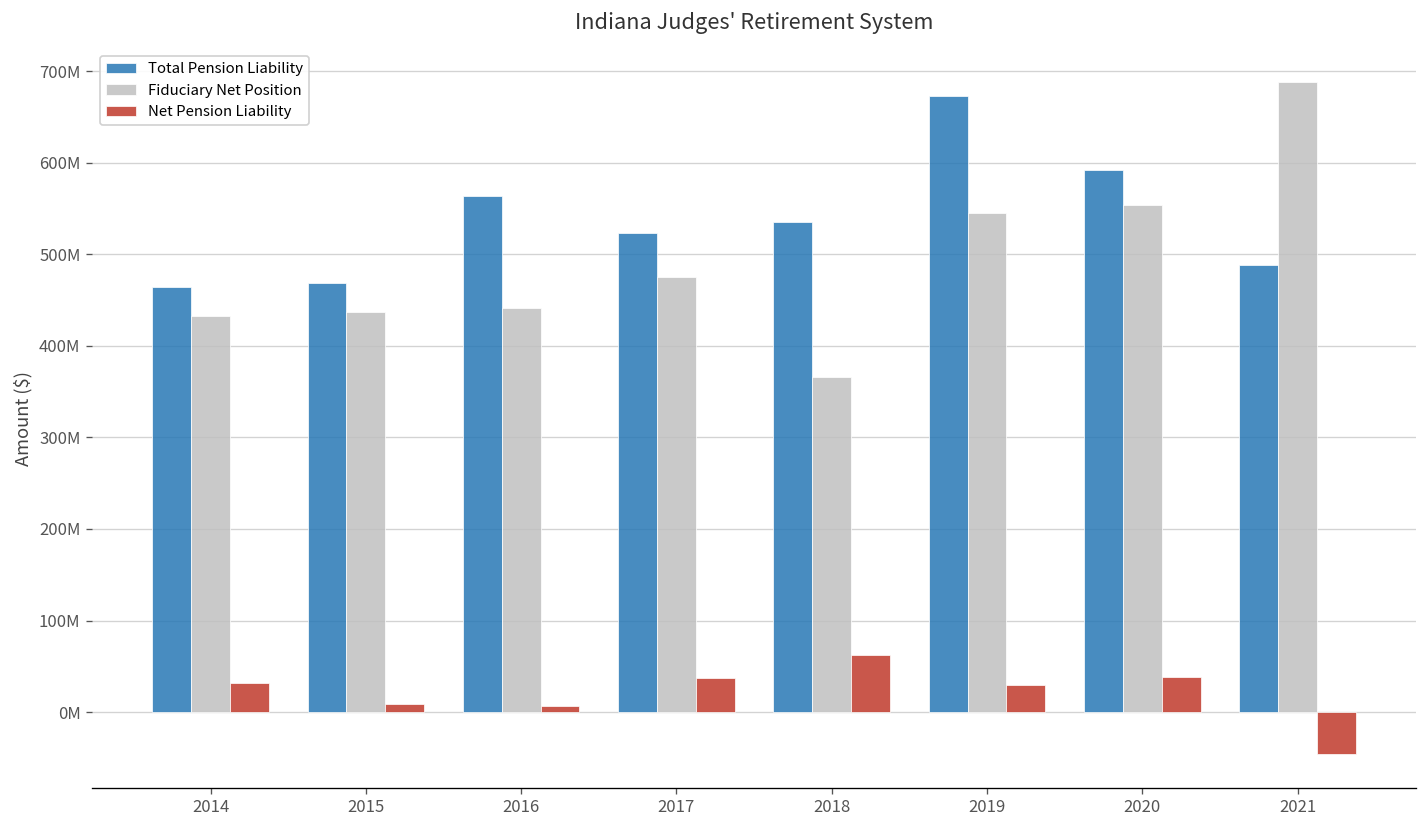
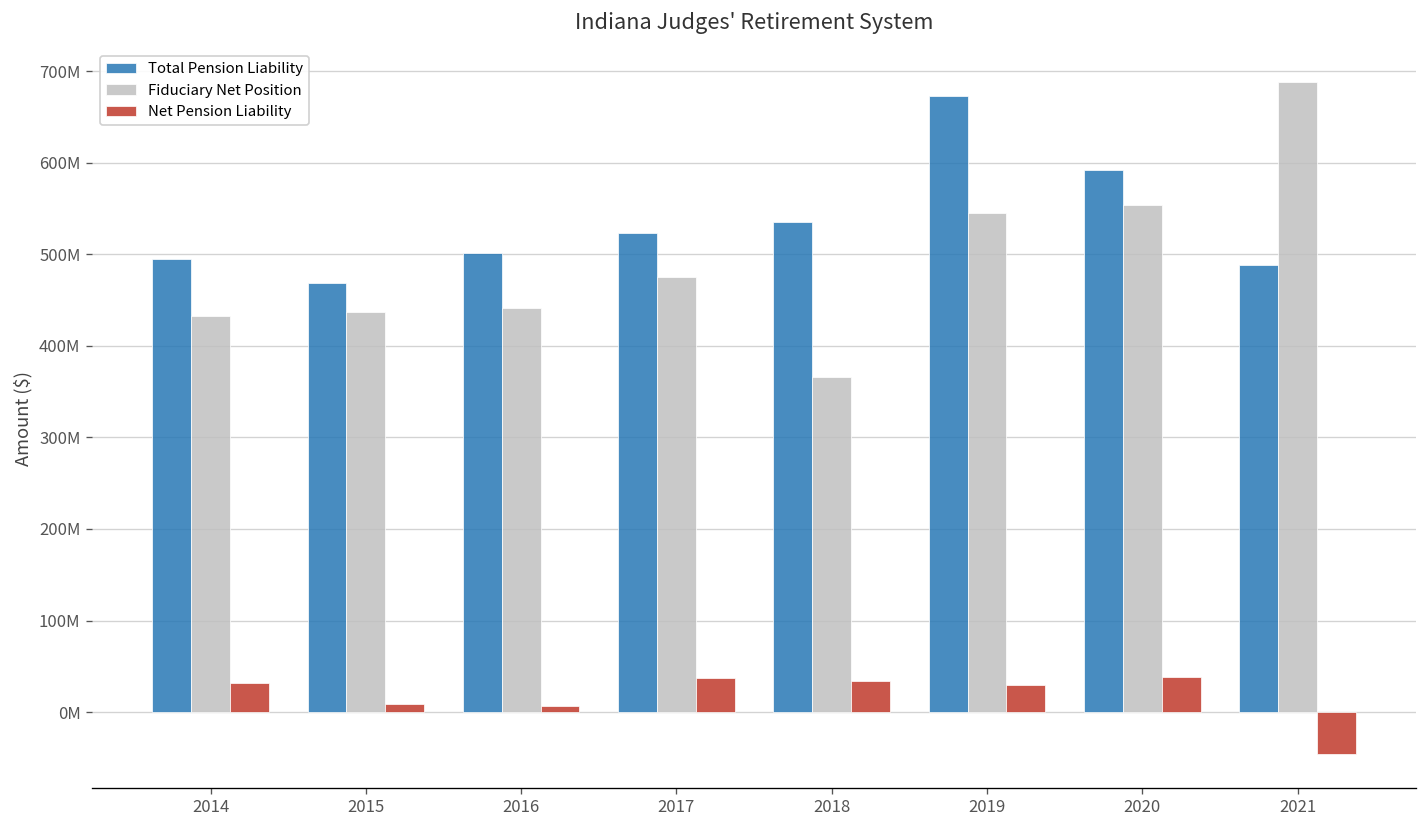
Total Pension Liability, 2014: 460000000 -> 490000000
Total Pension Liability, 2016: 560000000 -> 500000000
Net Pension Liability, 2018: 60000000 -> 30000000
